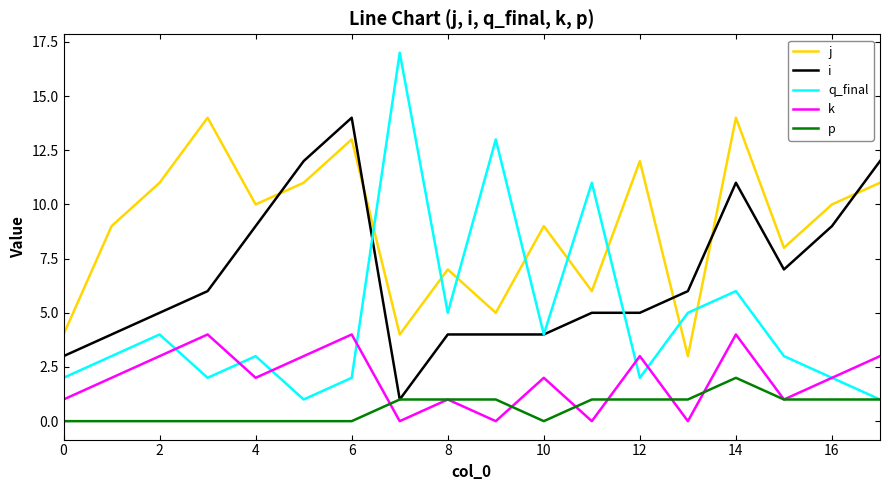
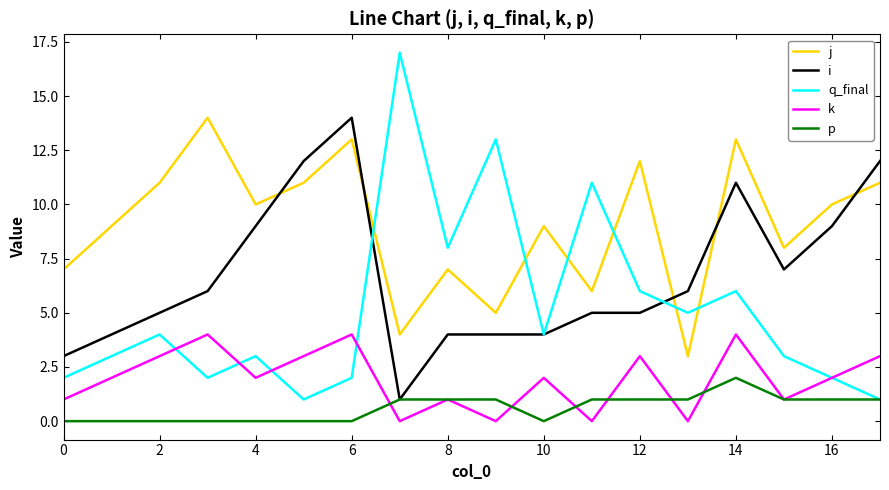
j, 0: 4 -> 7
q_final, 8: 5 -> 8
q_final, 12: 2 -> 6
j, 14: 14 -> 13
